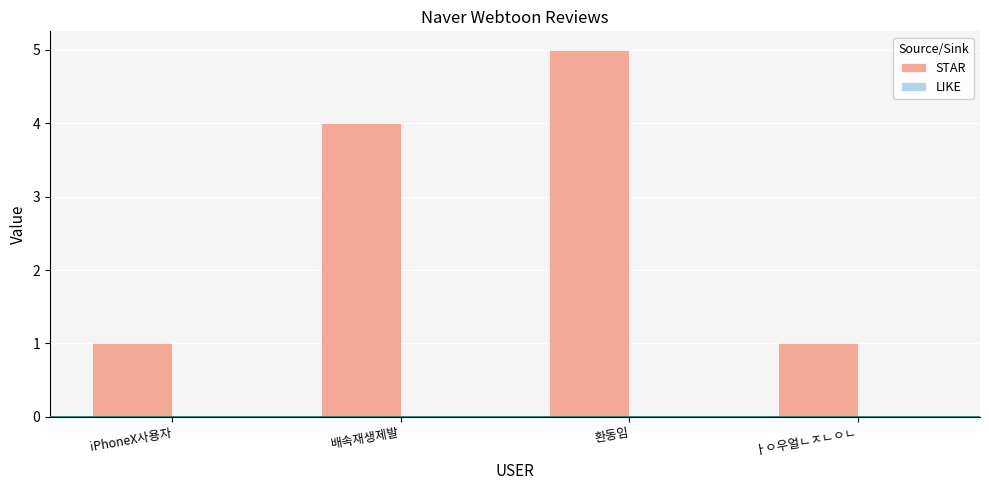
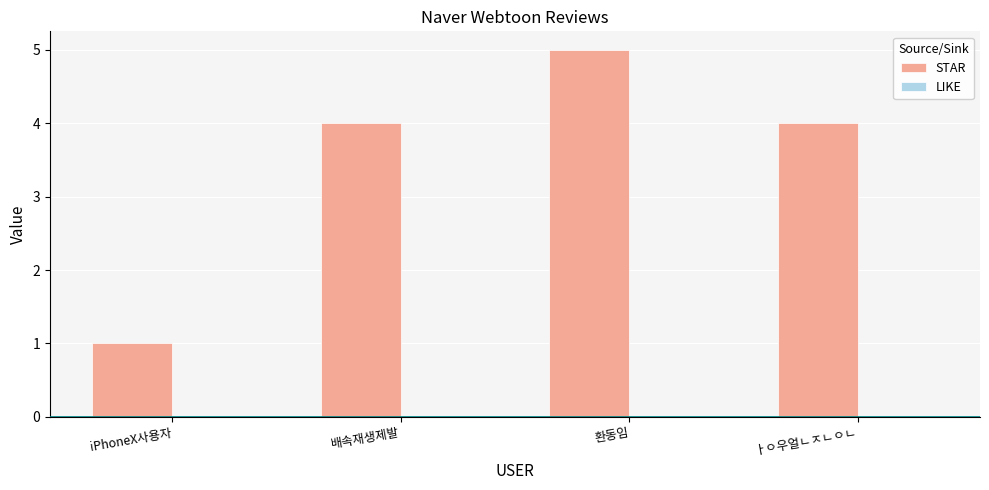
STAR, ㅏㅇ우얼ㄴㅈㄴㅇㄴ: 1 -> 4
